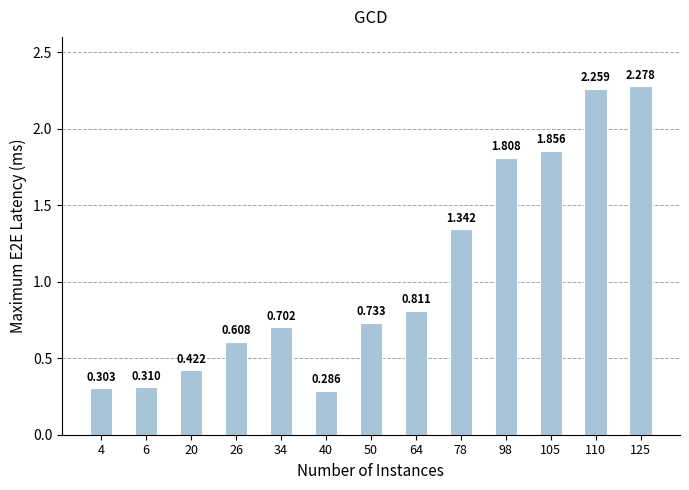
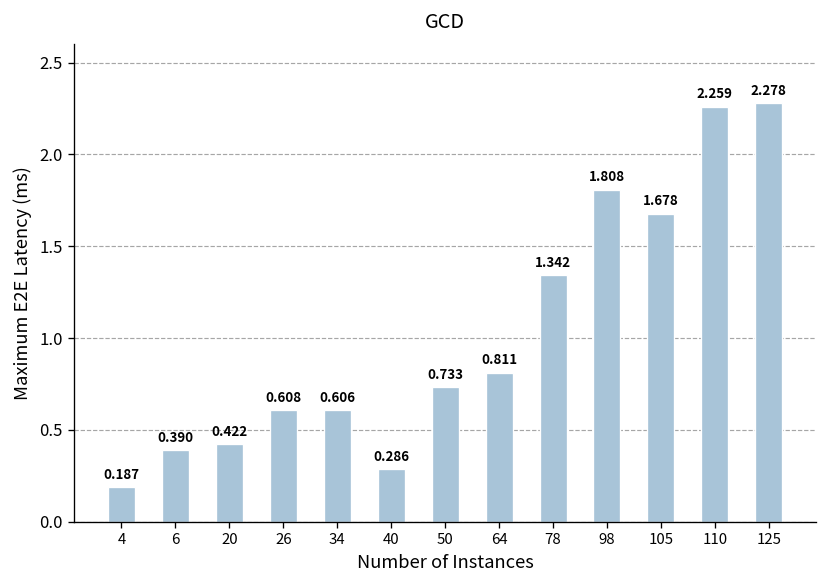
4: 0.303 -> 0.187
6: 0.310 -> 0.390
34: 0.702 -> 0.606
105: 1.856 -> 1.678
